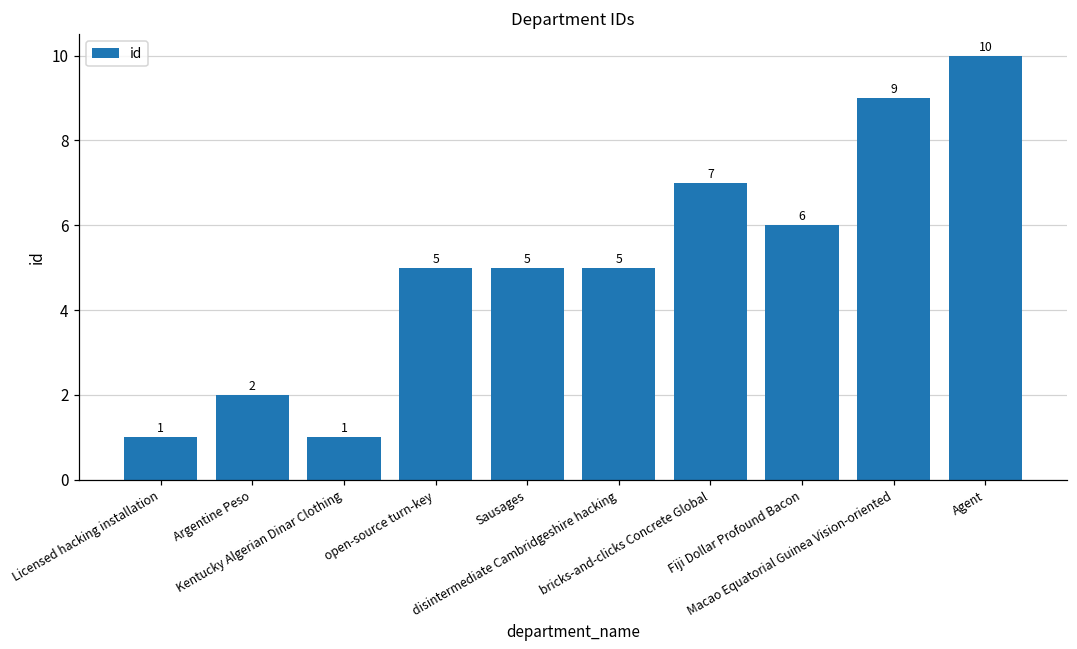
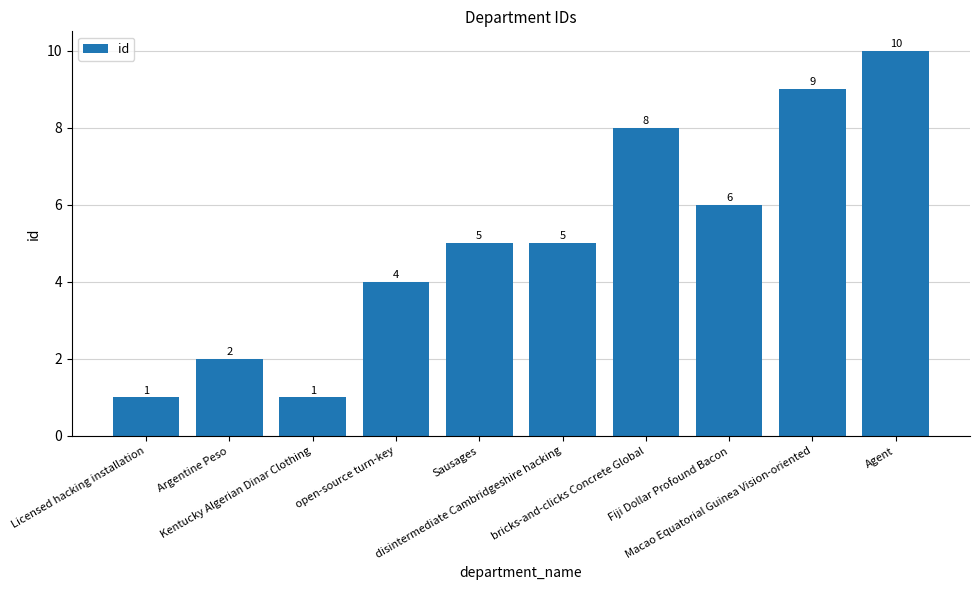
open-source turn-key: 5 -> 4
bricks-and-clicks Concrete Global: 7 -> 8
